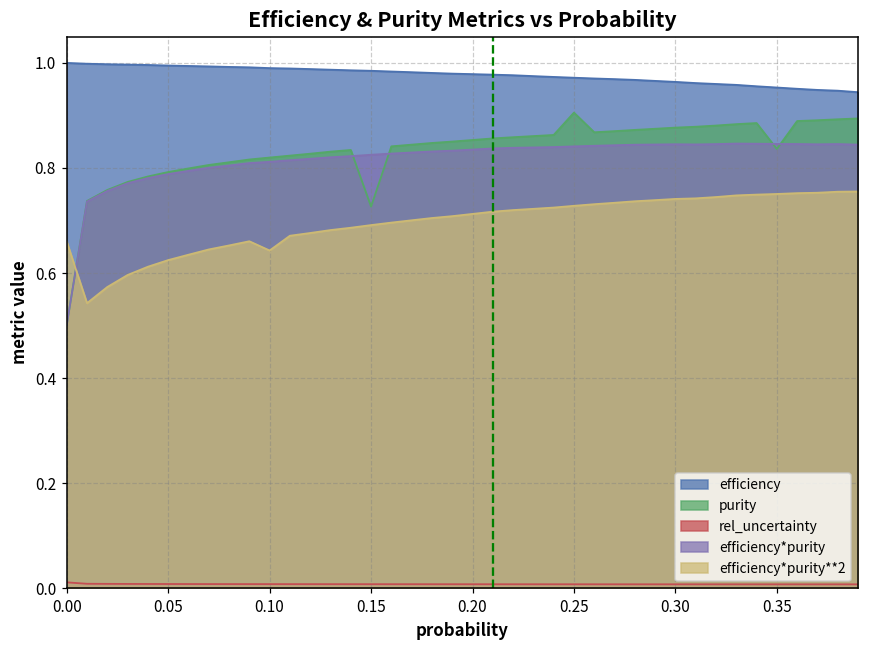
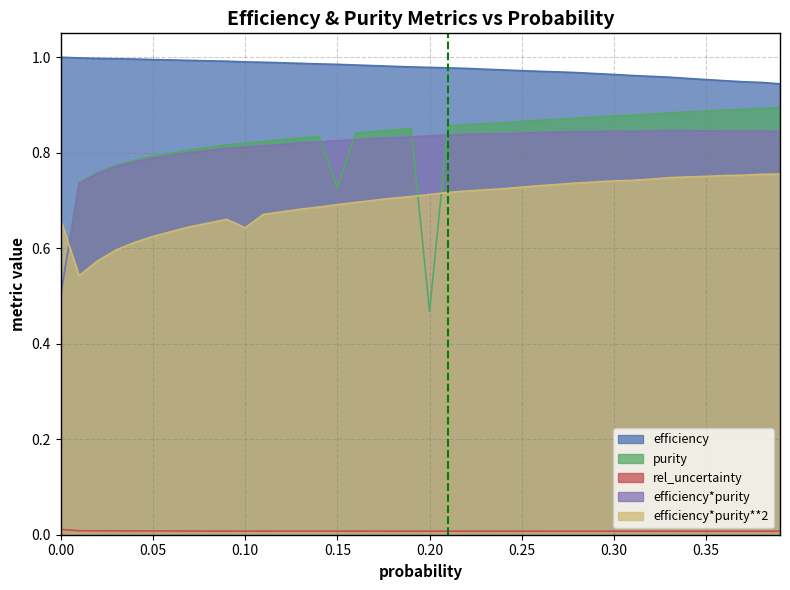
purity, 0.20: 0.85 -> 0.47
purity, 0.25: 0.91 -> 0.87
purity, 0.35: 0.84 -> 0.89
